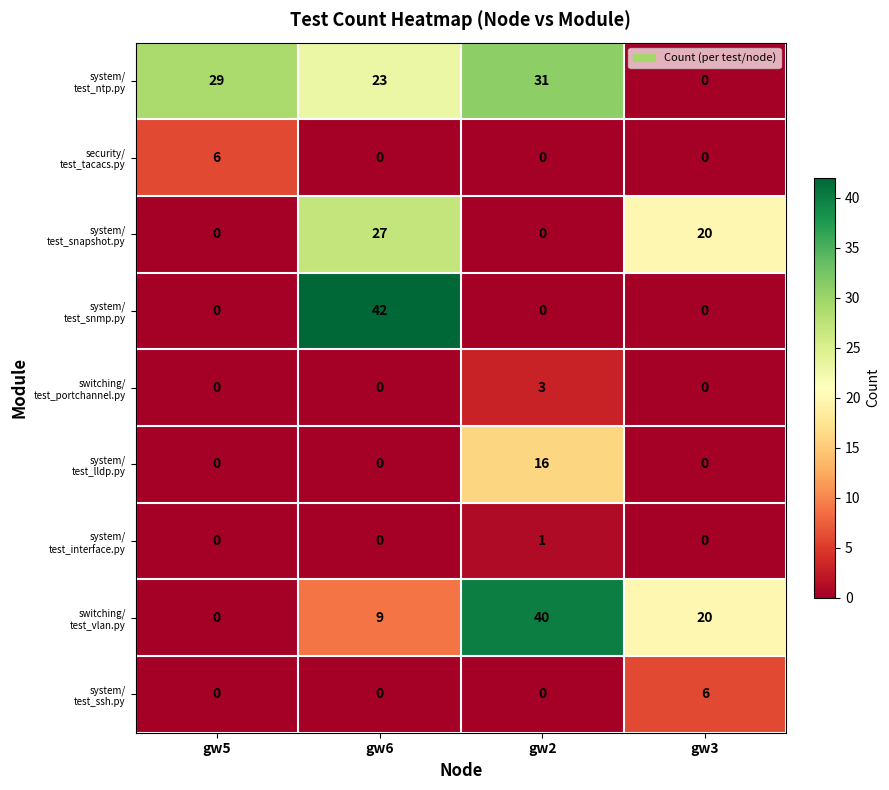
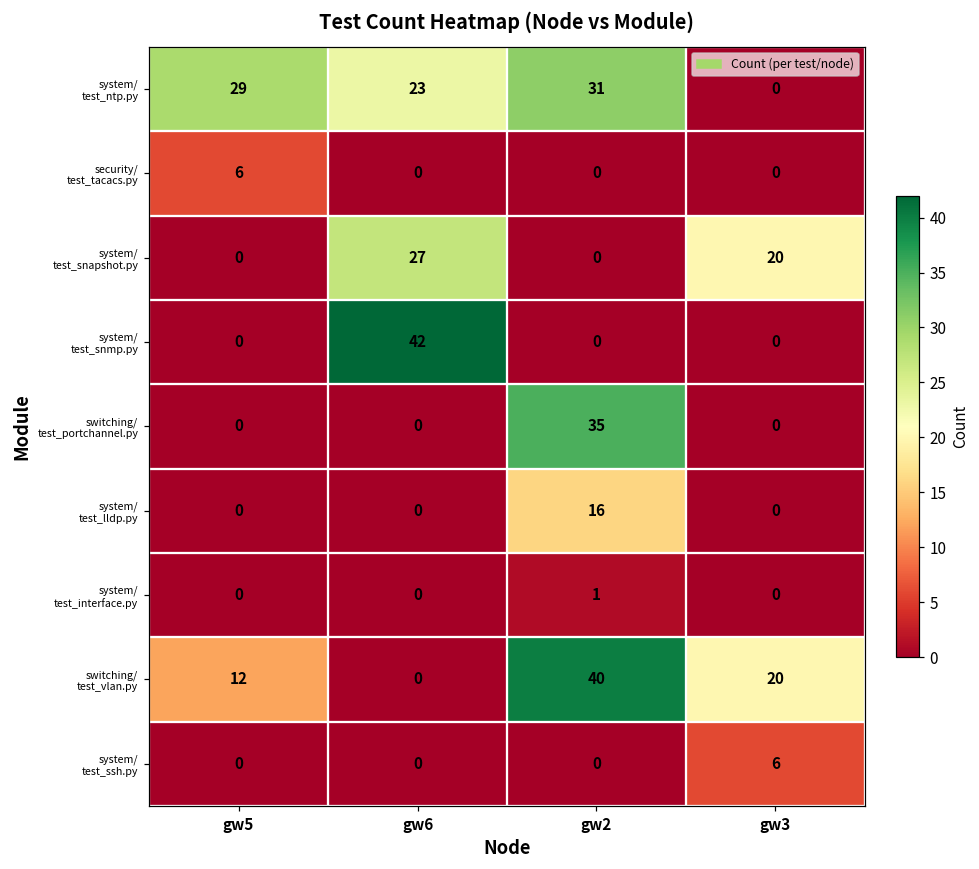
switching/ test_portchannel.py, gw2: 3 -> 35
switching/ test_vlan.py, gw5: 0 -> 12
switching/ test_vlan.py, gw6: 9 -> 0
